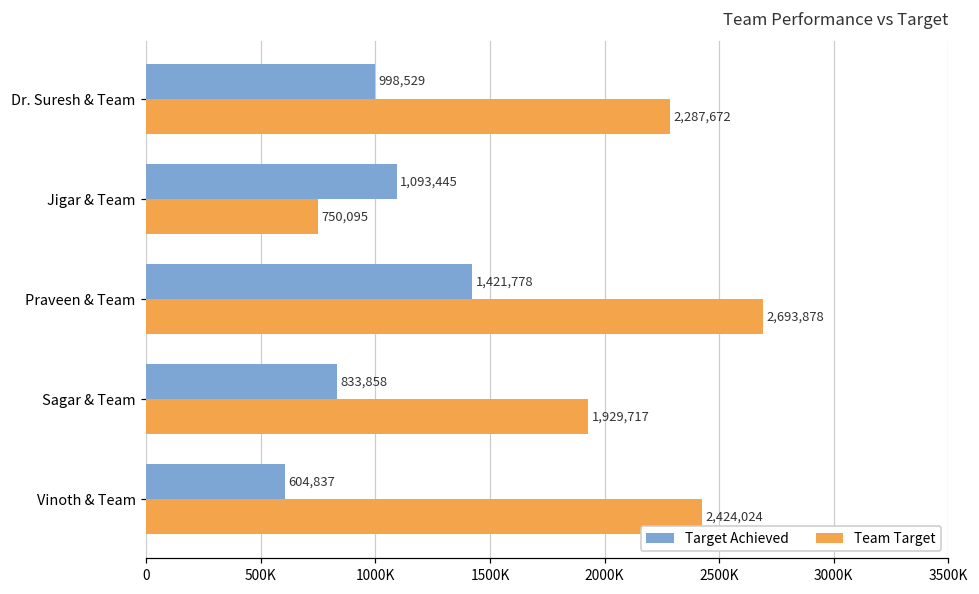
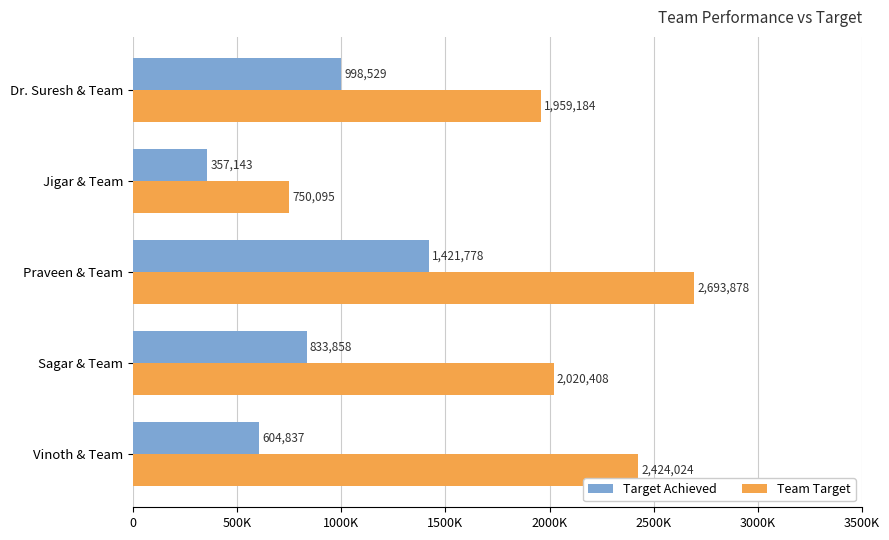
Team Target, Dr. Suresh & Team: 2,287,672 -> 1,959,184
Target Achieved, Jigar & Team: 1,093,445 -> 357,143
Team Target, Sagar & Team: 1,929,717 -> 2,020,408
